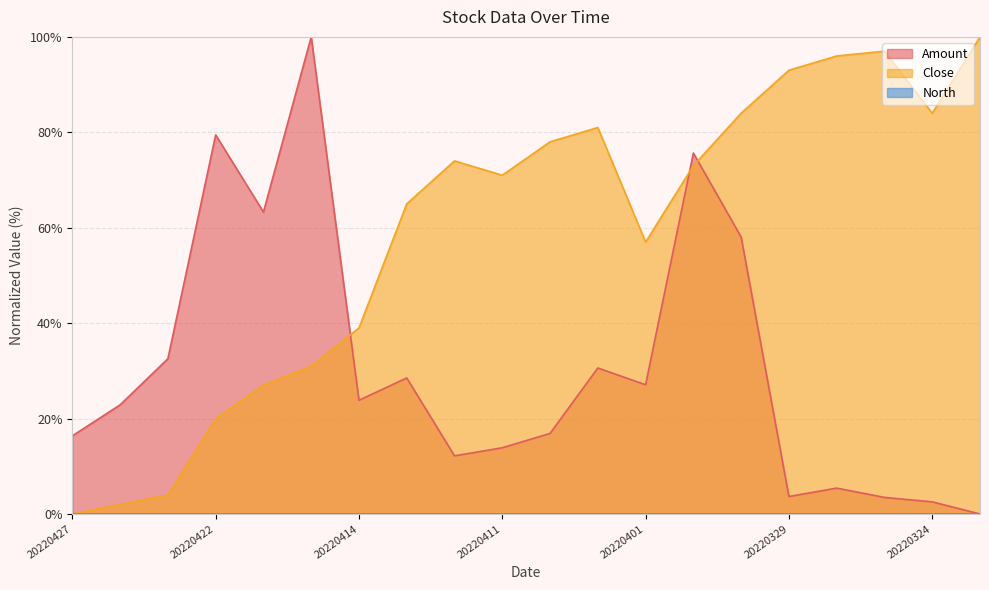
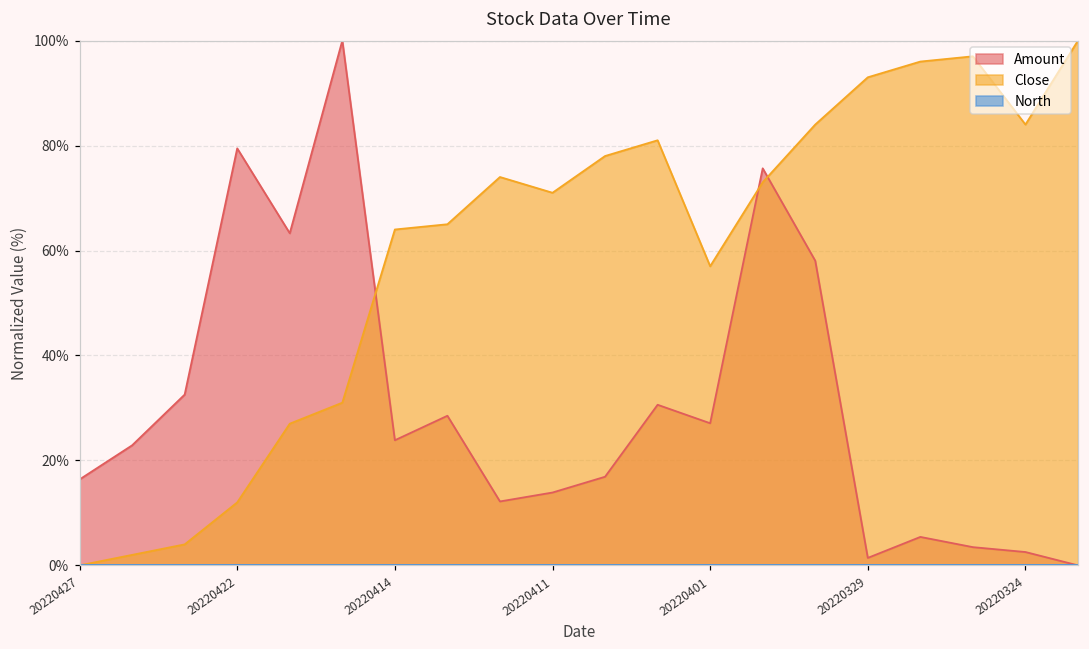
Close, 20220422: 20% -> 12%
Close, 20220414: 39% -> 64%
Amount, 20220329: 4% -> 1%
